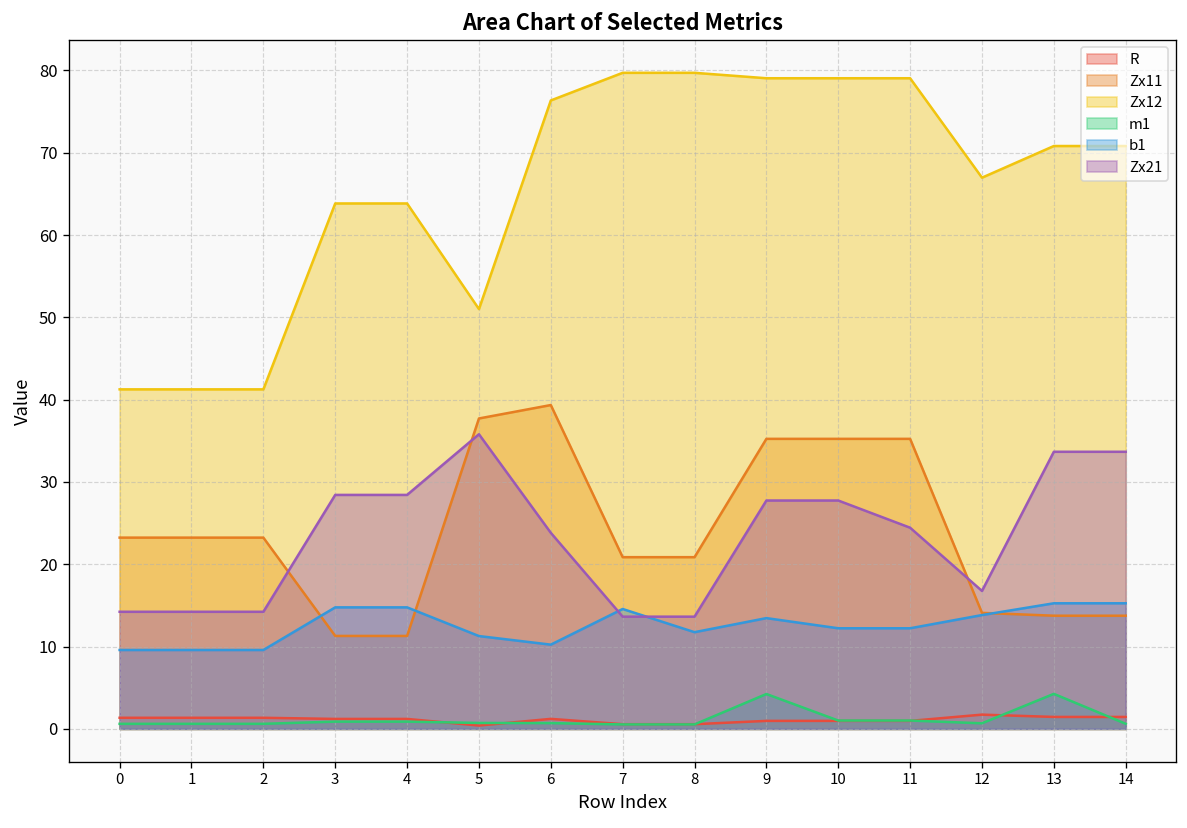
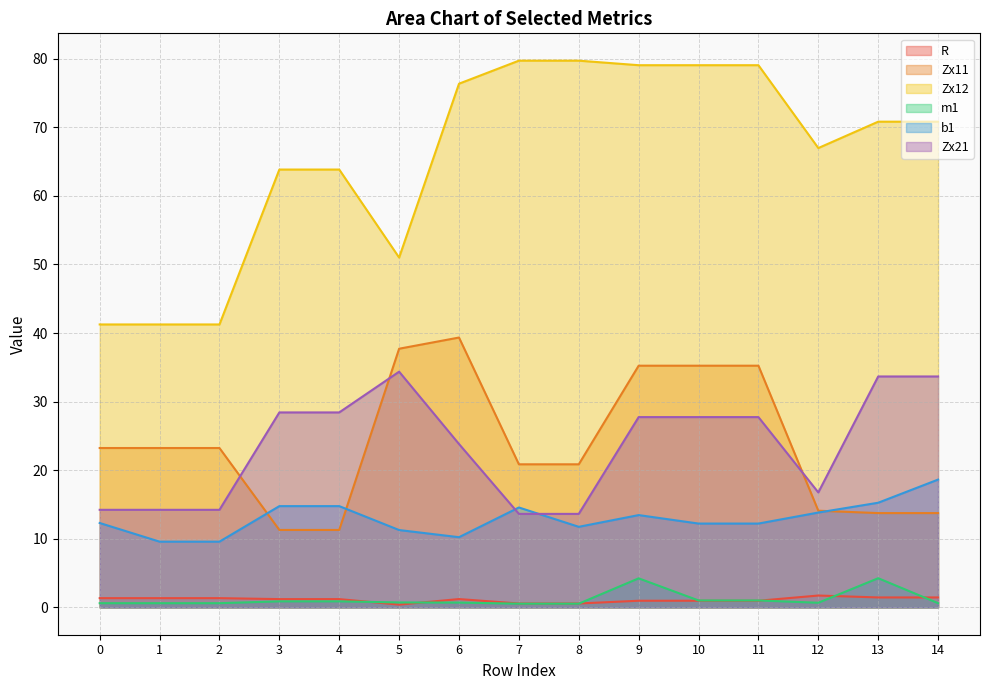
b1, 0: 10 -> 12
Zx21, 5: 36 -> 34
Zx21, 11: 24 -> 28
b1, 14: 15 -> 19
